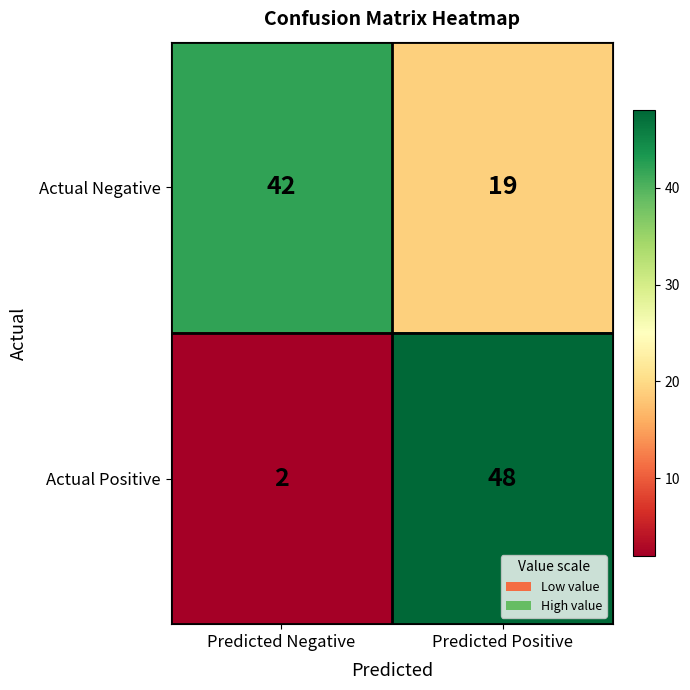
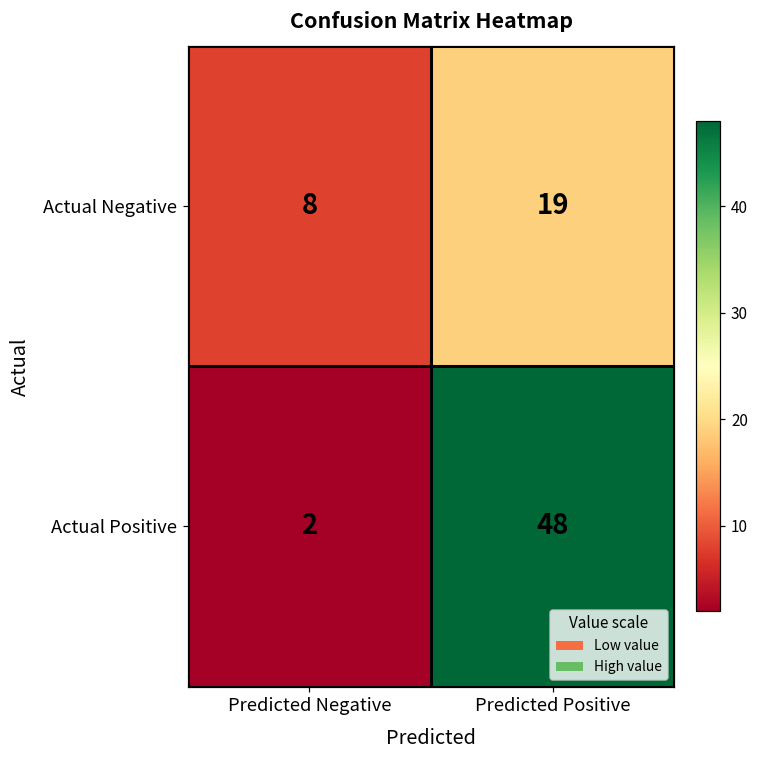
Actual Negative, Predicted Negative: 42 -> 8
